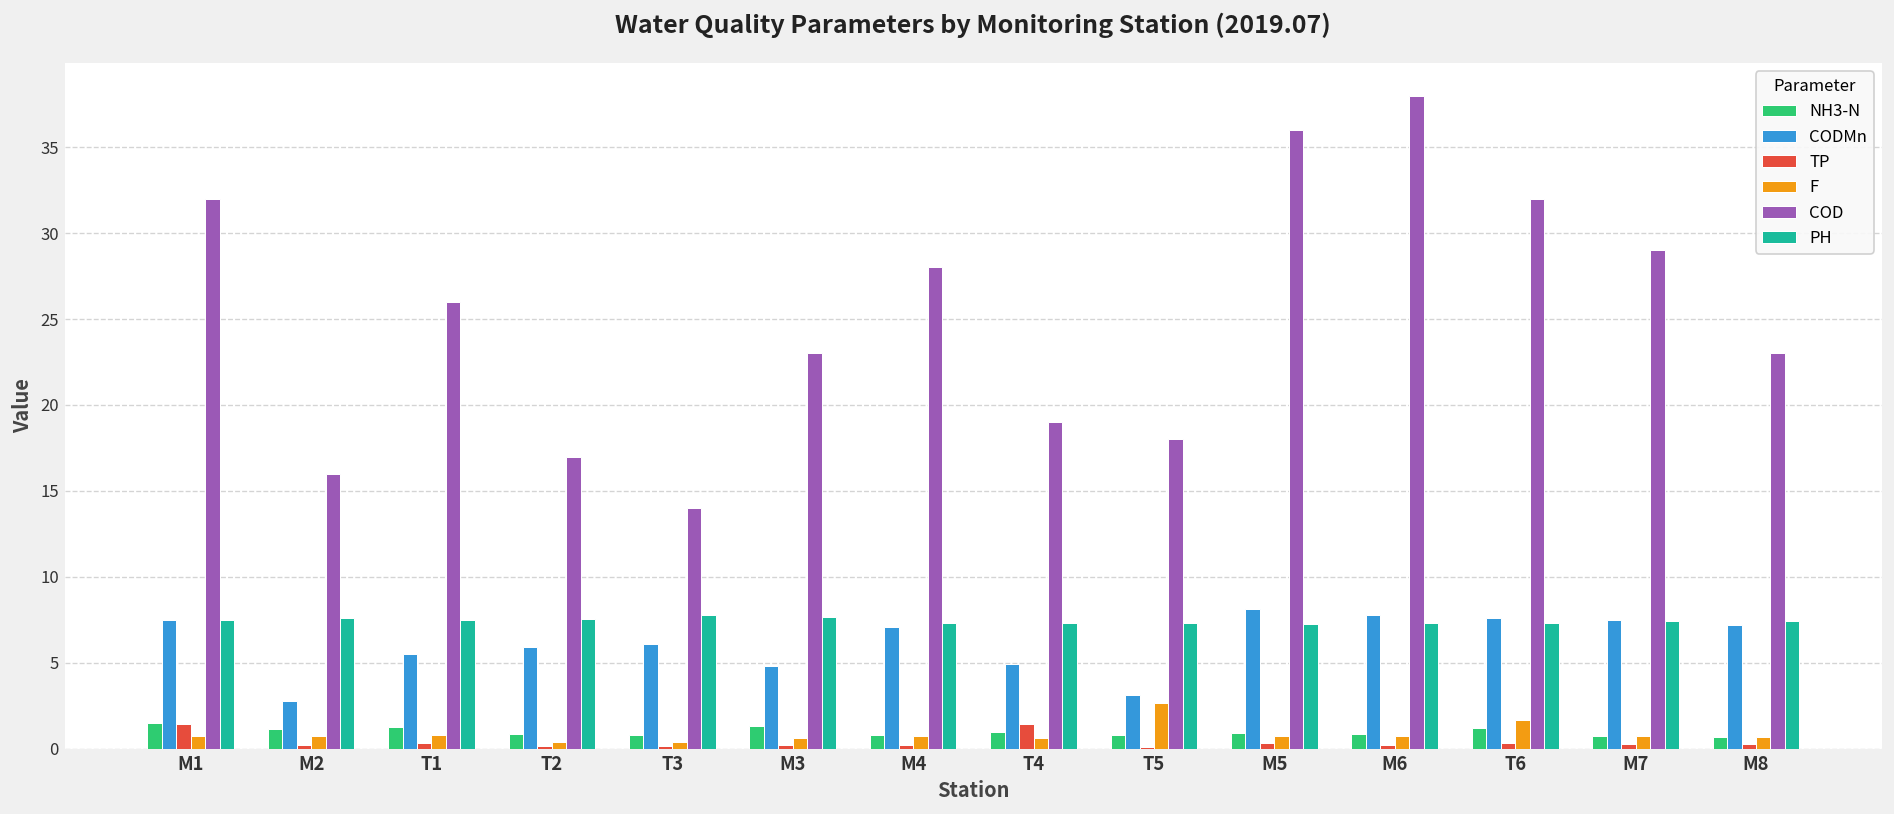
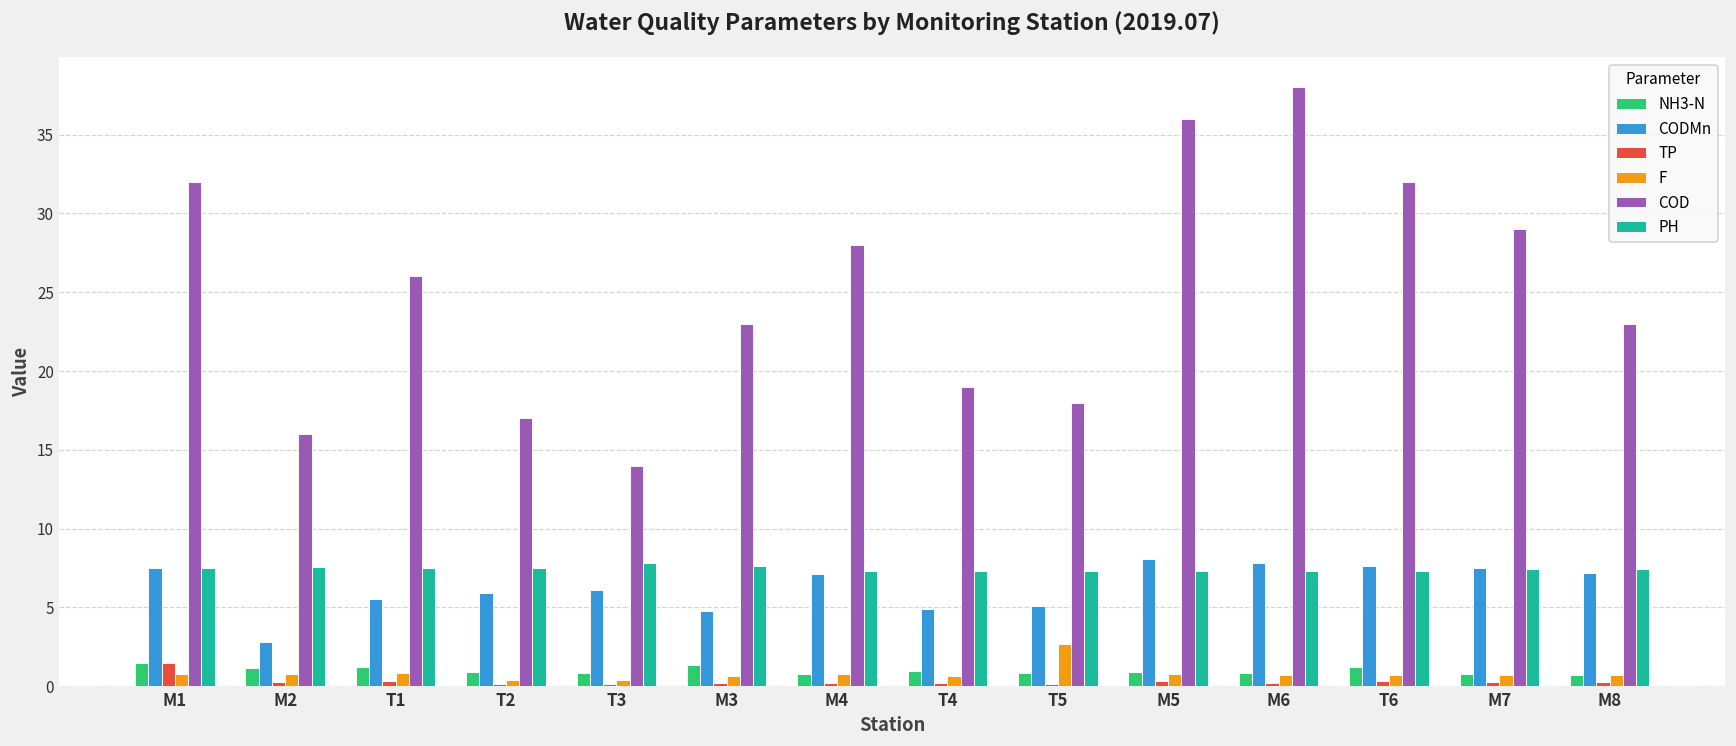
TP, T4: 1.4 -> 0.2
CODMn, T5: 3.1 -> 5.1
F, T6: 1.7 -> 0.7
